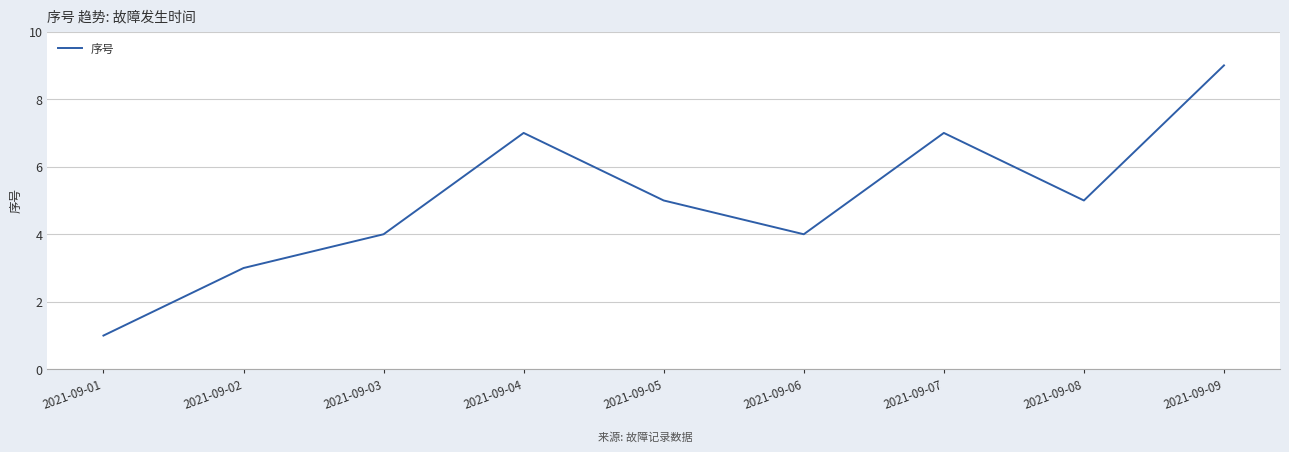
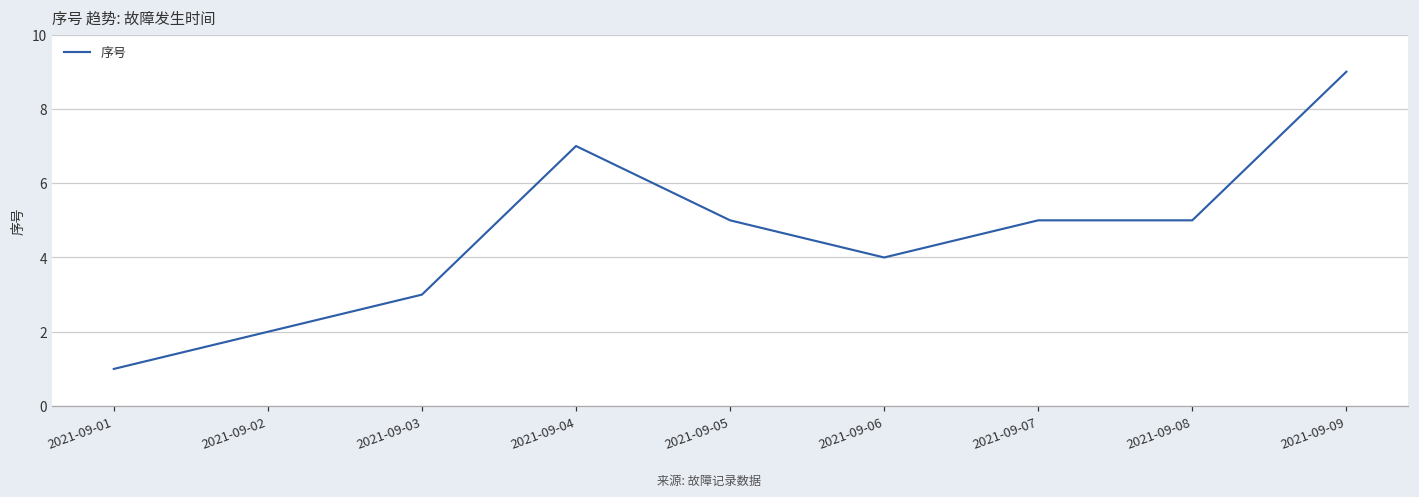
2021-09-02: 3 -> 2
2021-09-03: 4 -> 3
2021-09-07: 7 -> 5
